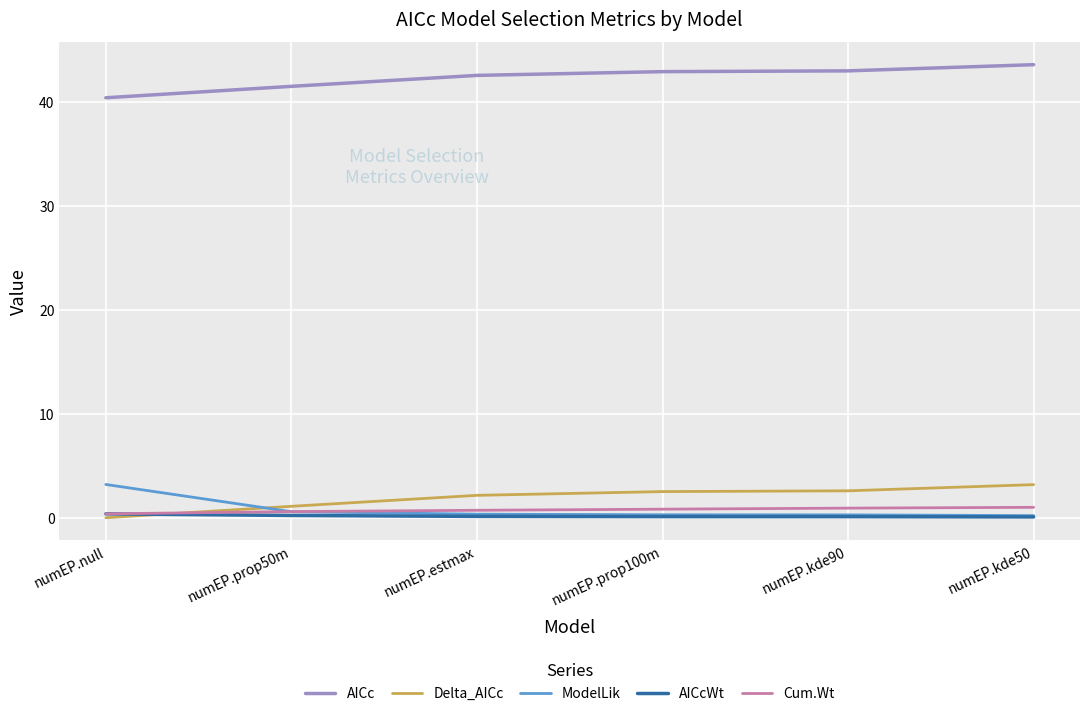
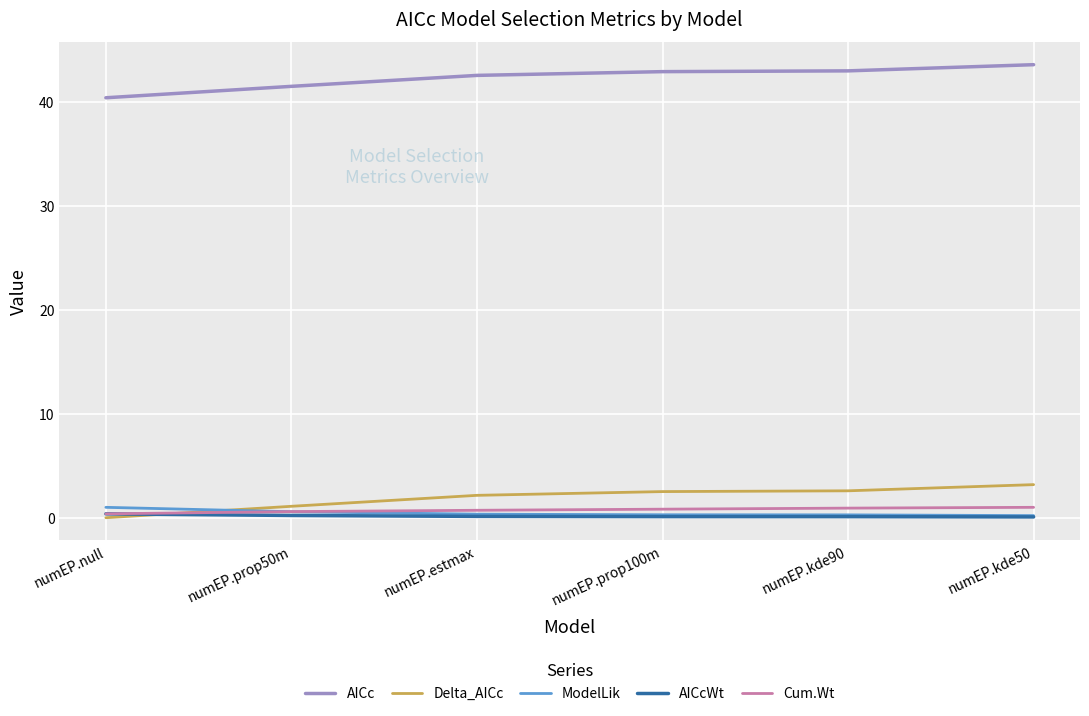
ModelLik, numEP.null: 3.2 -> 1.0
